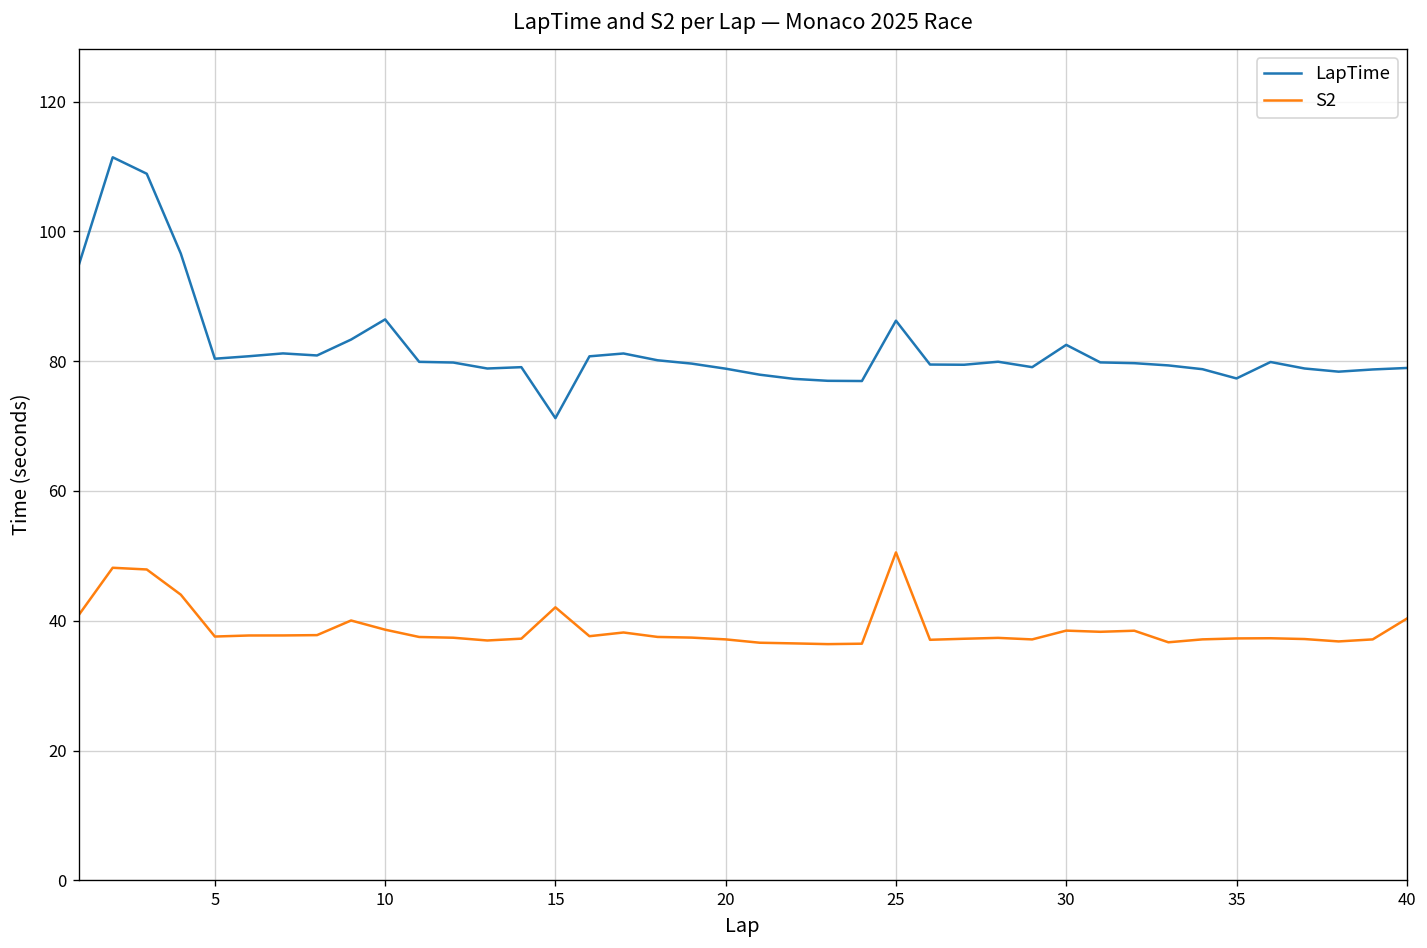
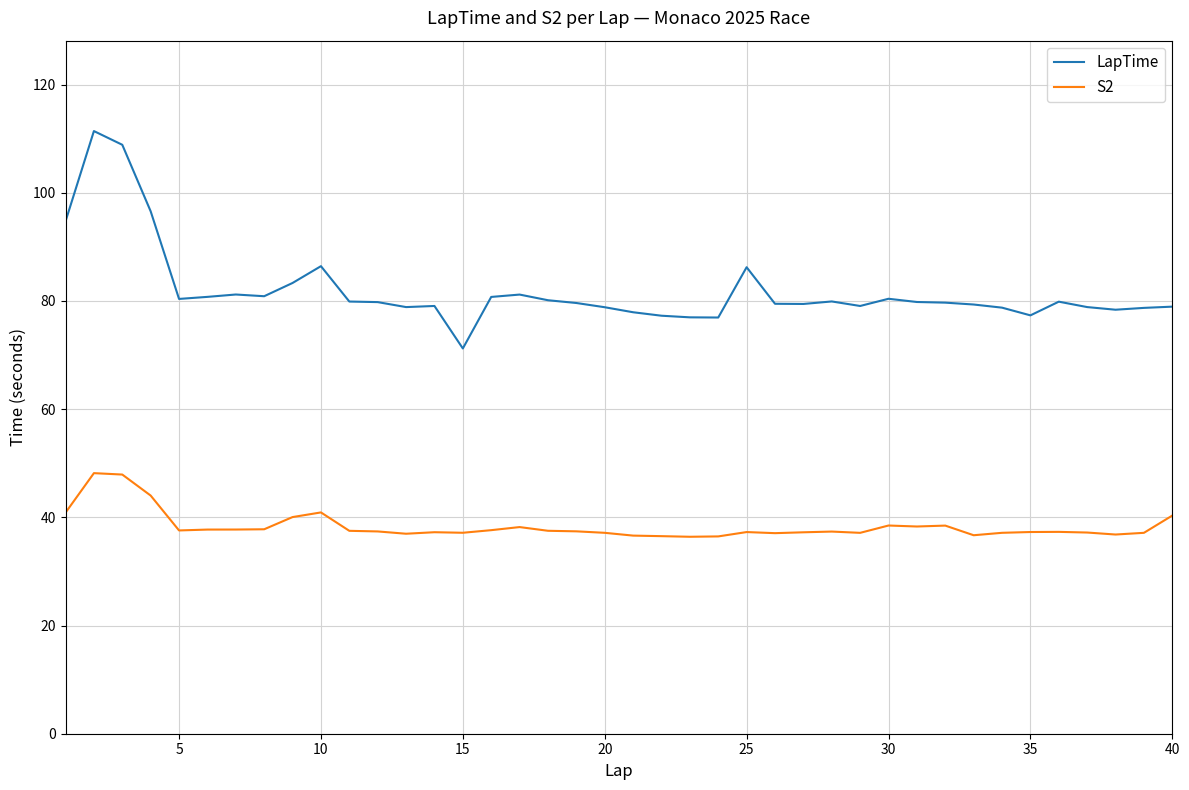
S2, 10: 39 -> 41
S2, 15: 42 -> 37
S2, 25: 51 -> 37
LapTime, 30: 83 -> 80
